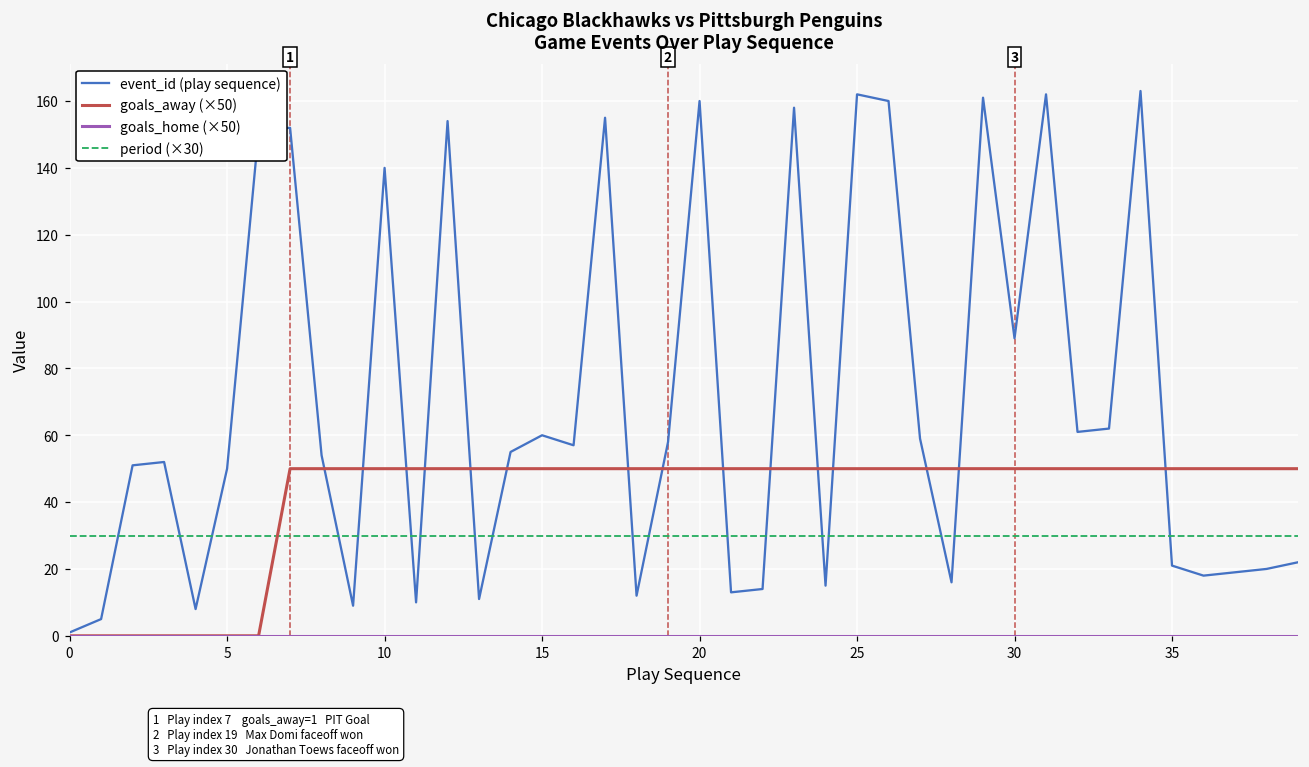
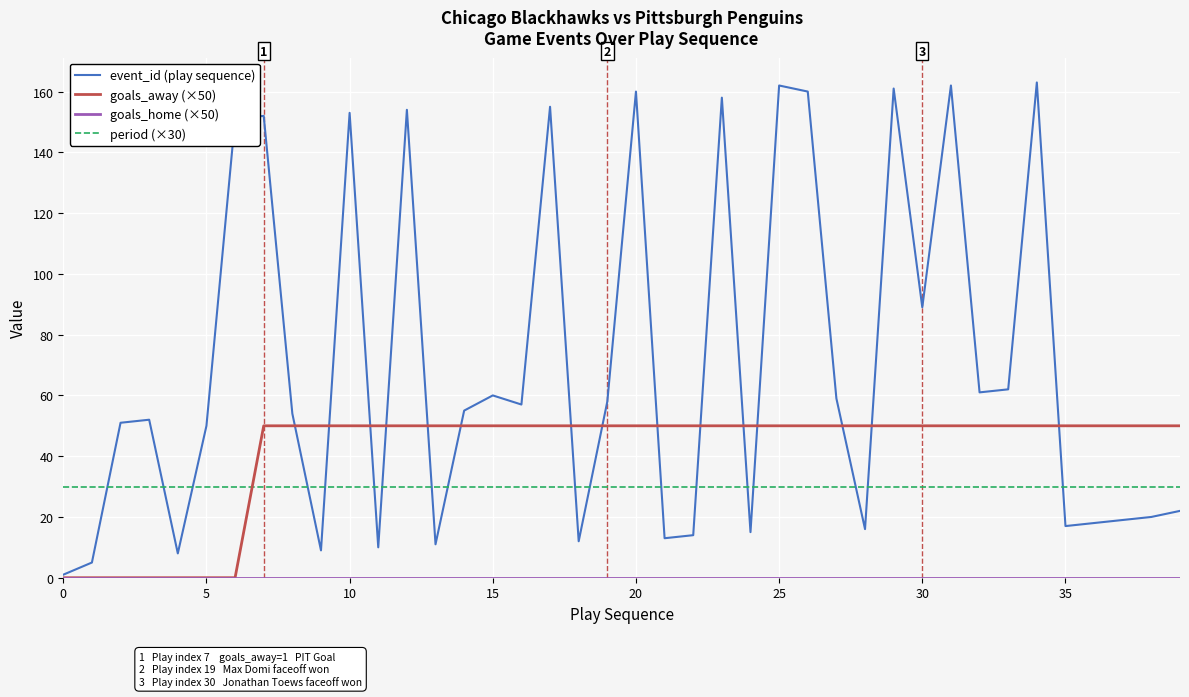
event_id (play sequence), 10: 140 -> 153
event_id (play sequence), 35: 21 -> 17
